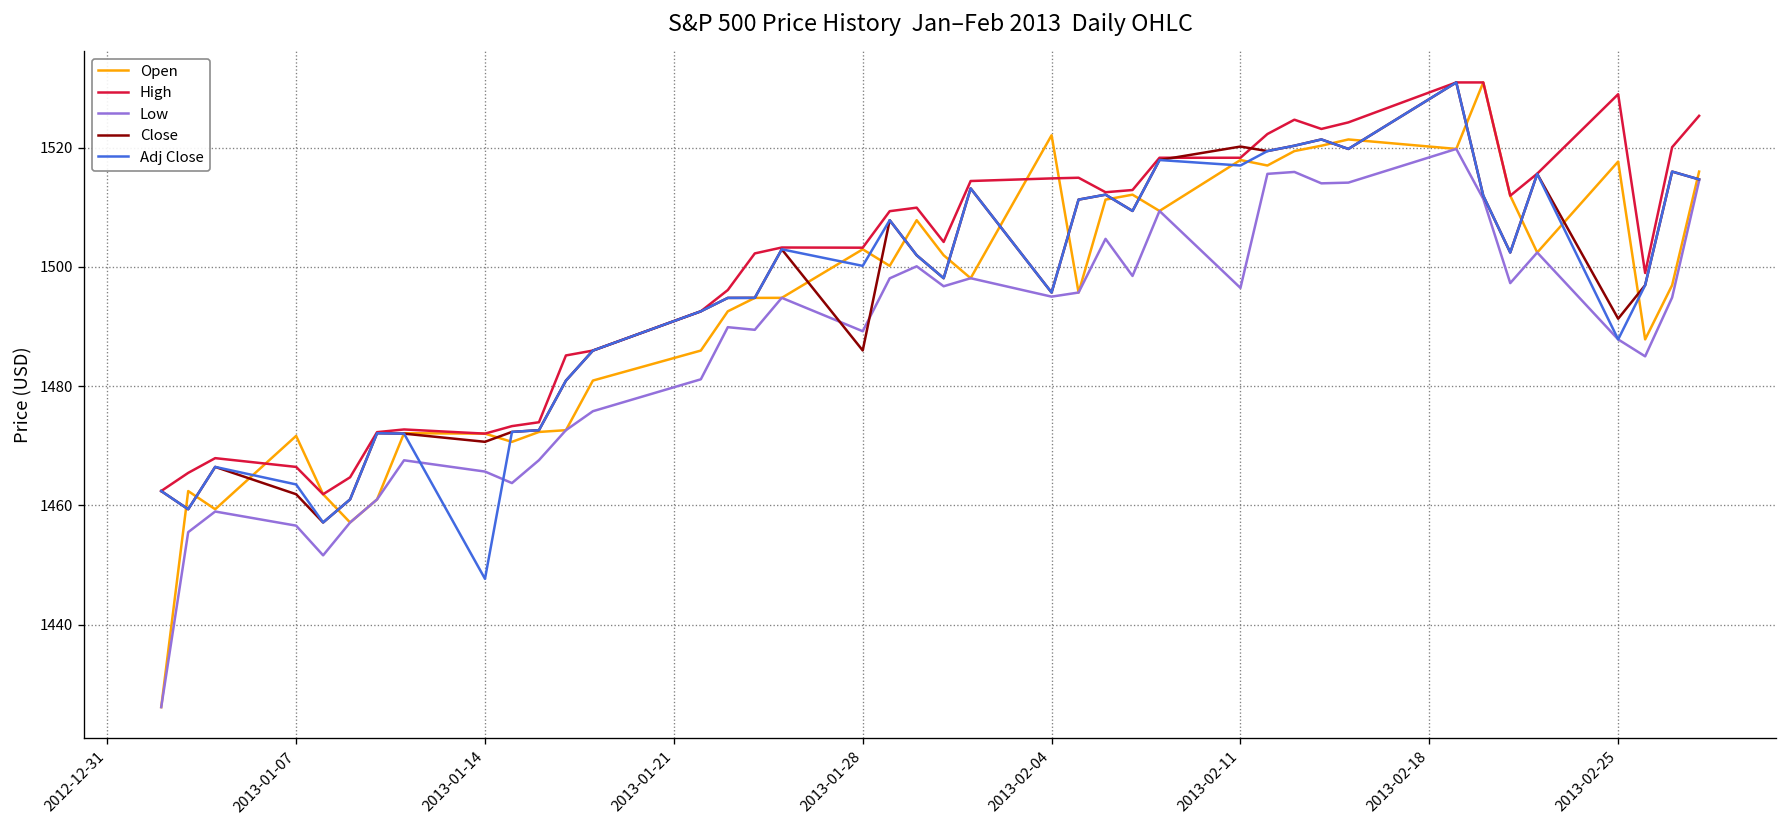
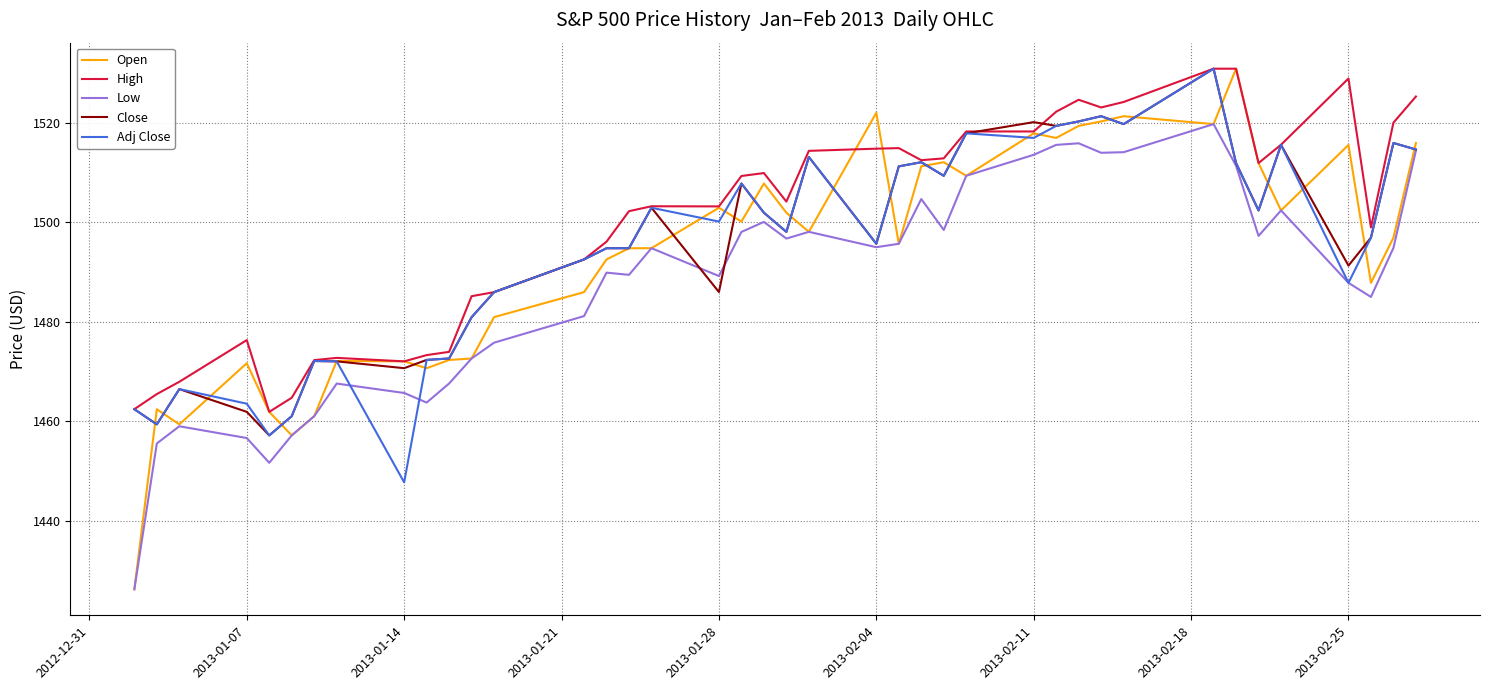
High, 2013-01-07: 1466 -> 1476
Low, 2013-02-11: 1496 -> 1514
Open, 2013-02-25: 1518 -> 1516
